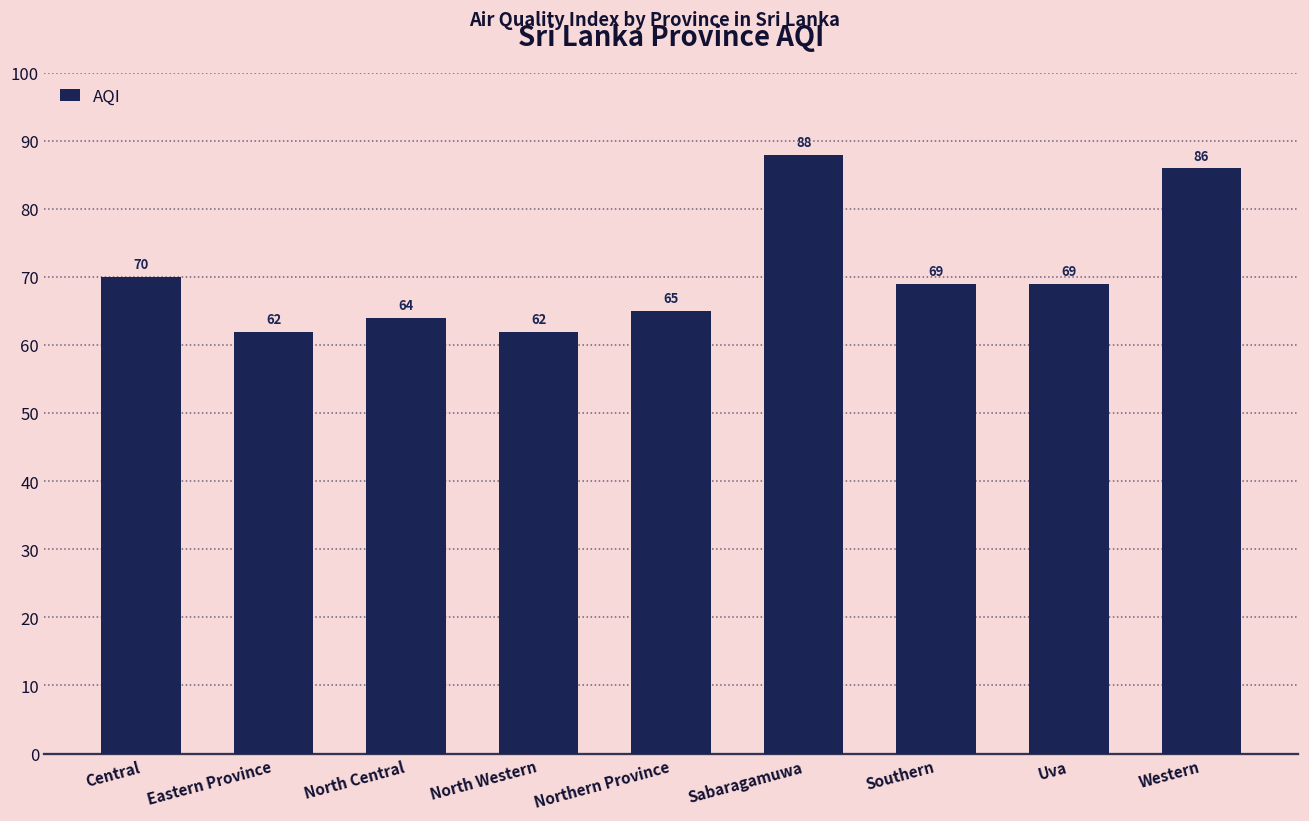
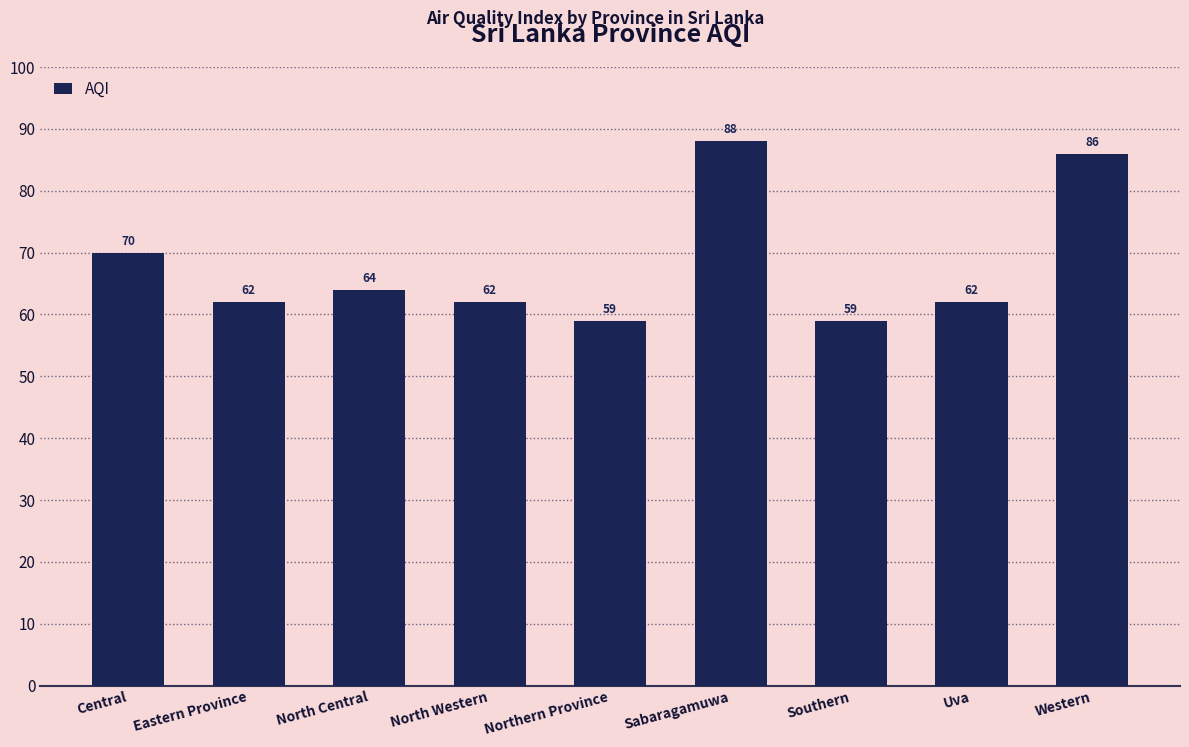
Northern Province: 65 -> 59
Southern: 69 -> 59
Uva: 69 -> 62
